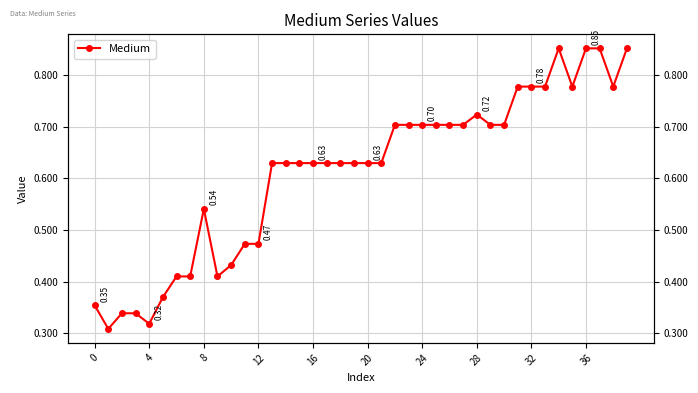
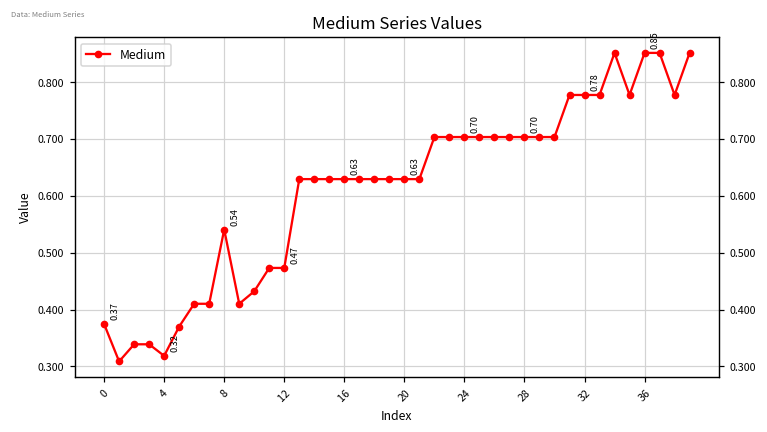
0: 0.35 -> 0.37
28: 0.72 -> 0.70
